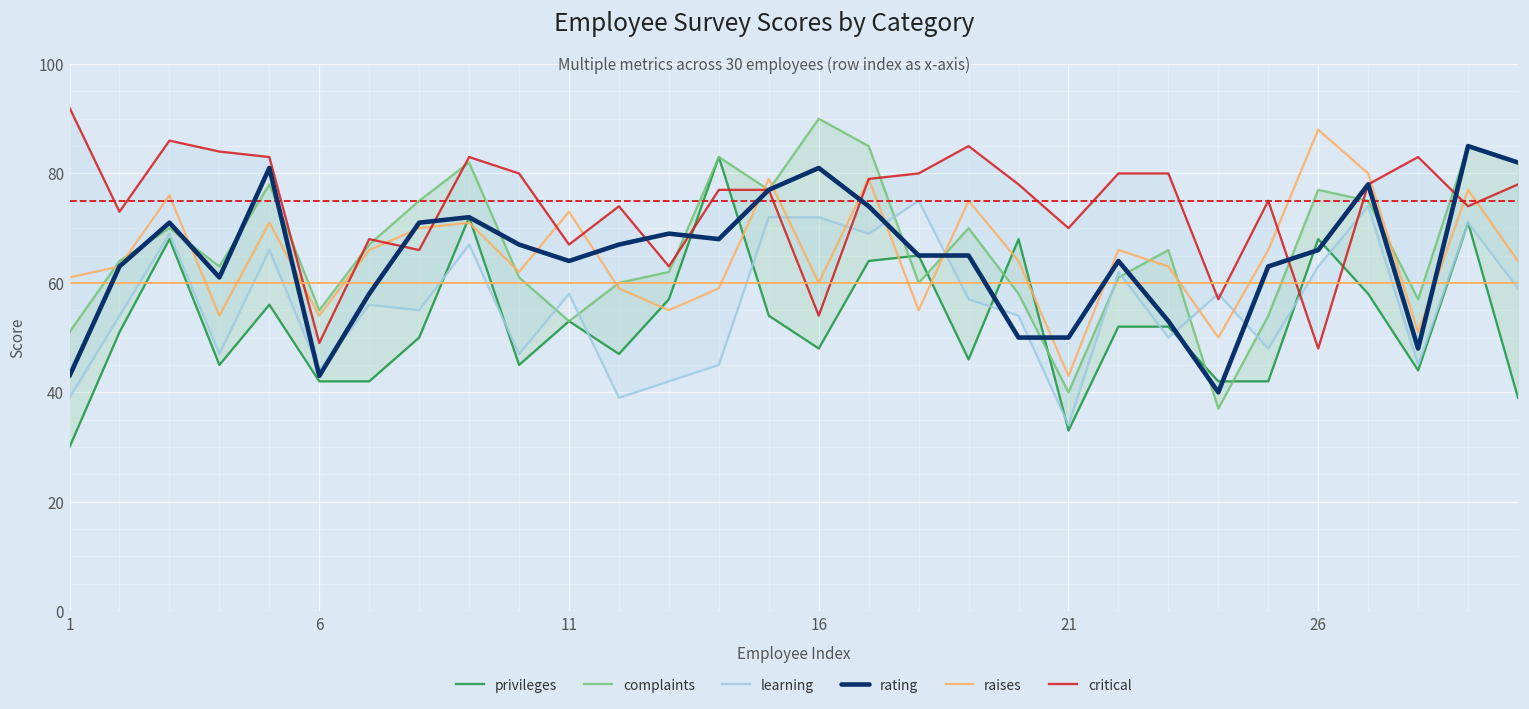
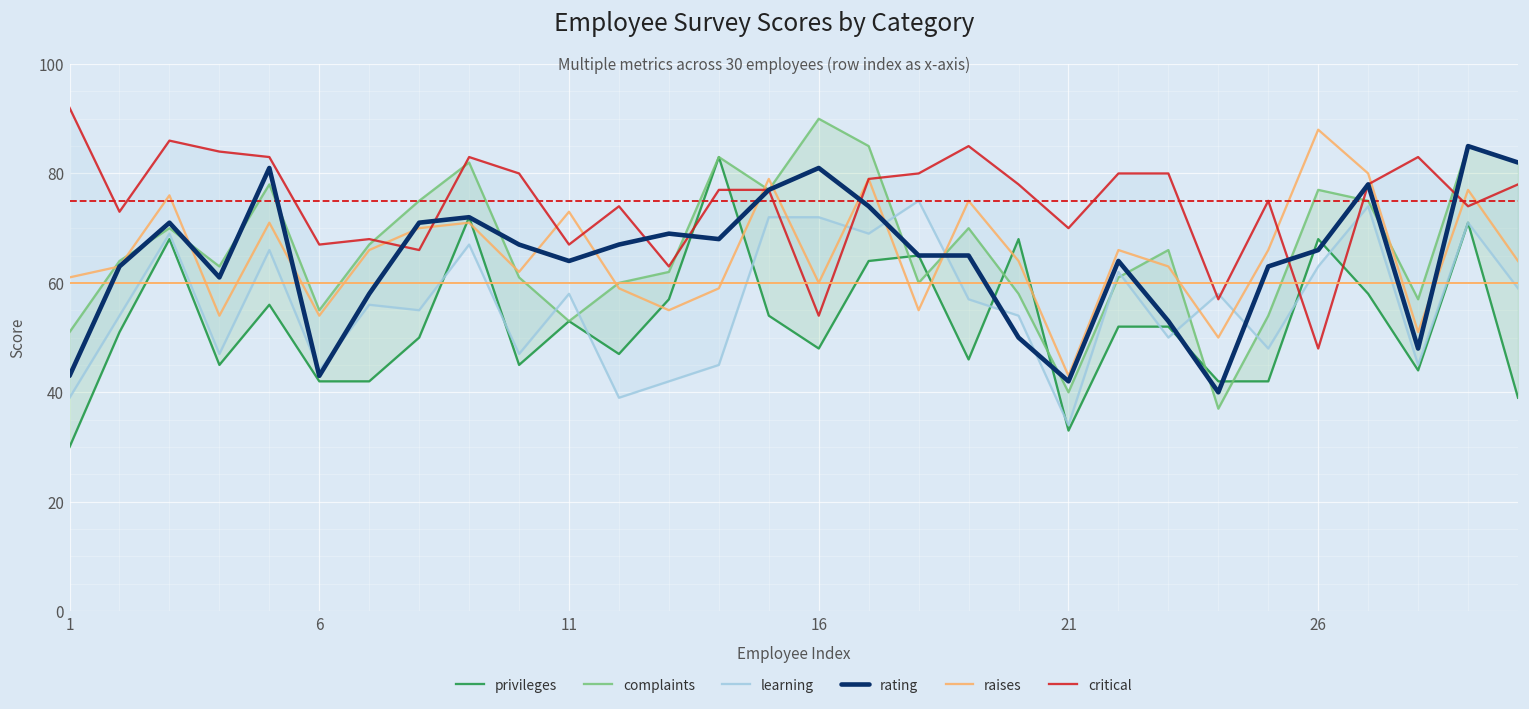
critical, 6: 49 -> 67
rating, 21: 50 -> 42
